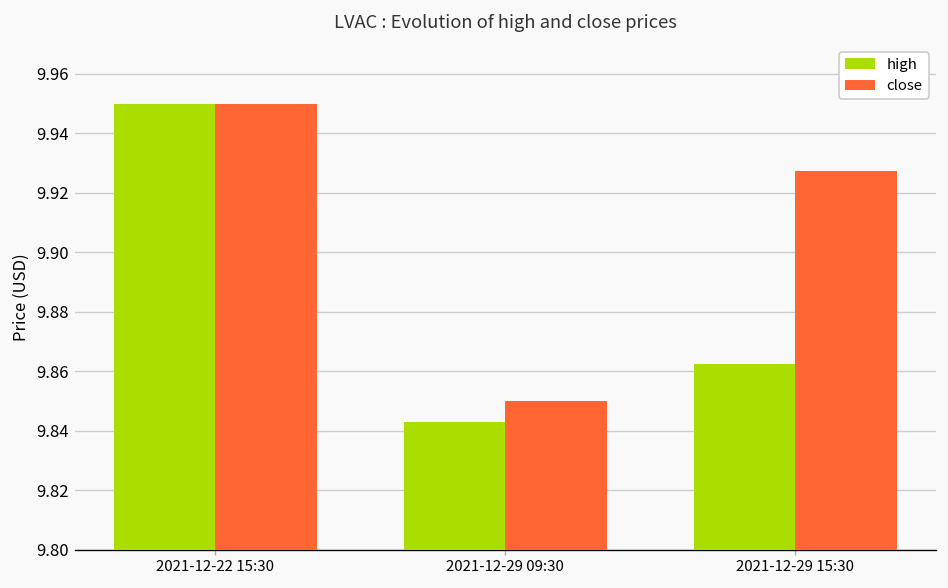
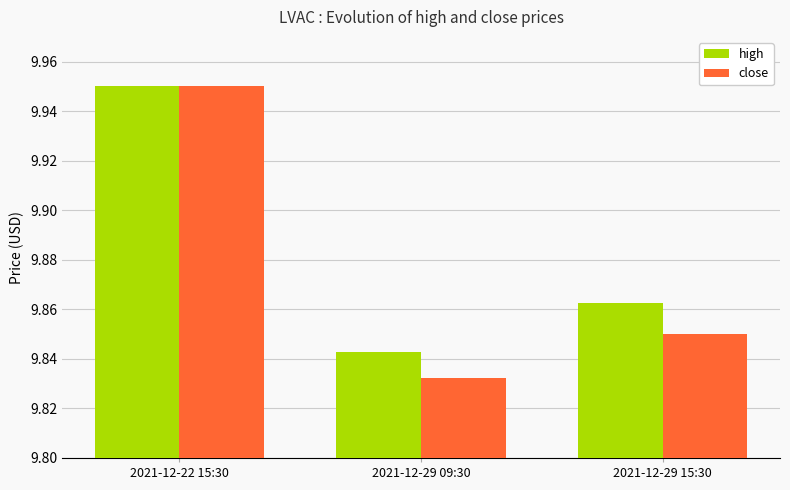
close, 2021-12-29 09:30: 9.850 -> 9.832
close, 2021-12-29 15:30: 9.927 -> 9.850
